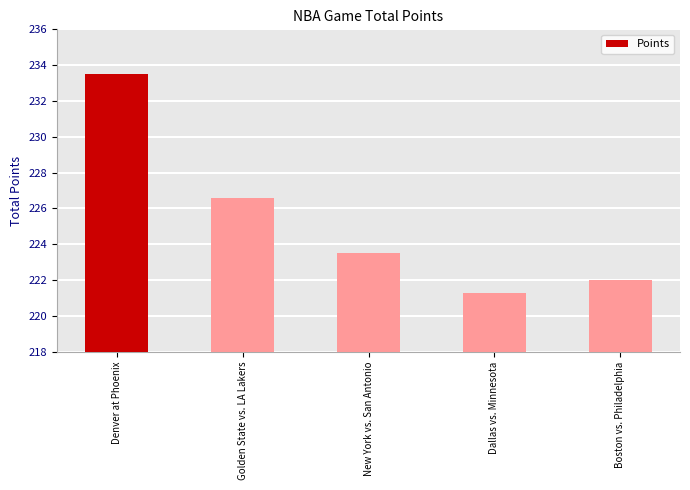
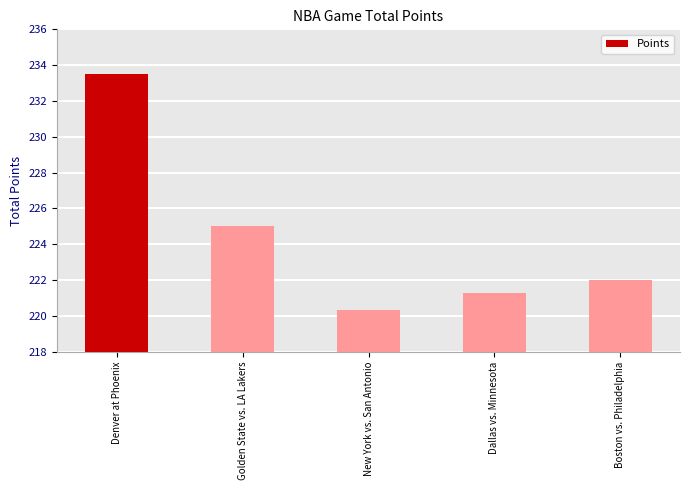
Golden State vs. LA Lakers: 226.6 -> 225.0
New York vs. San Antonio: 223.5 -> 220.3
